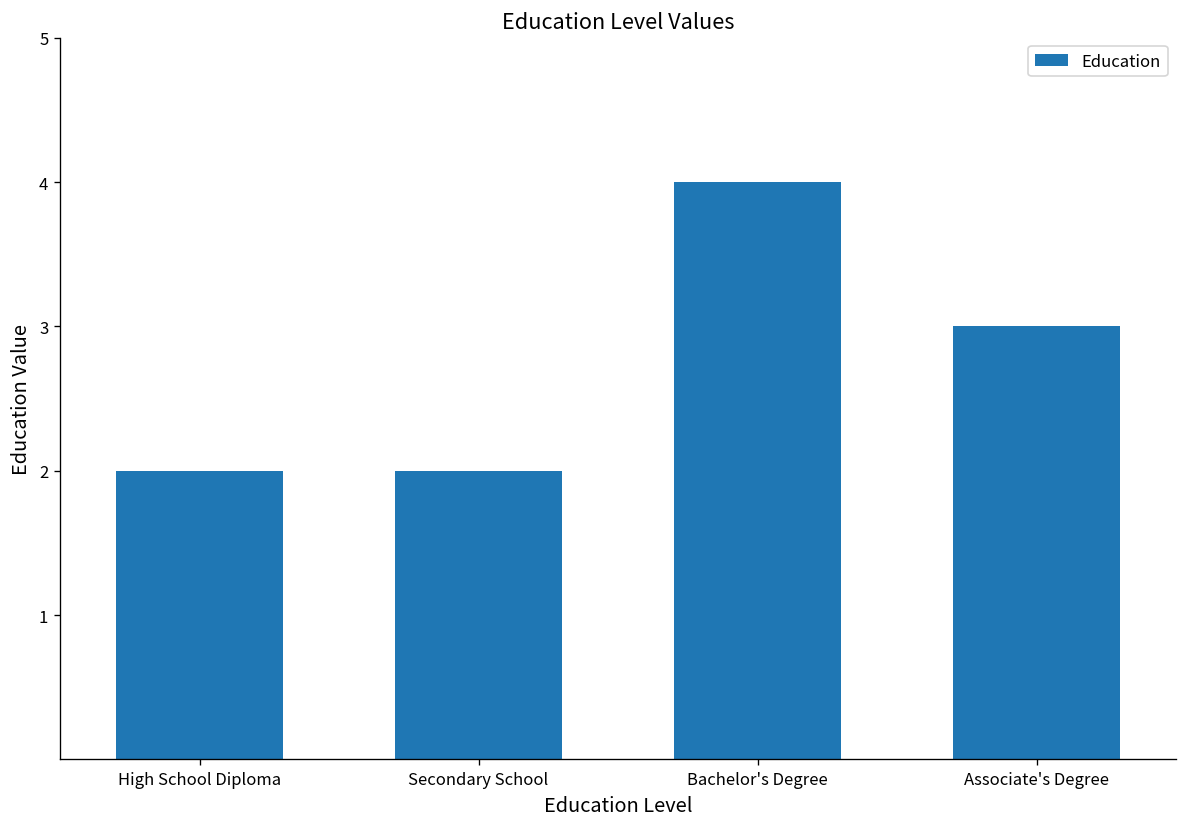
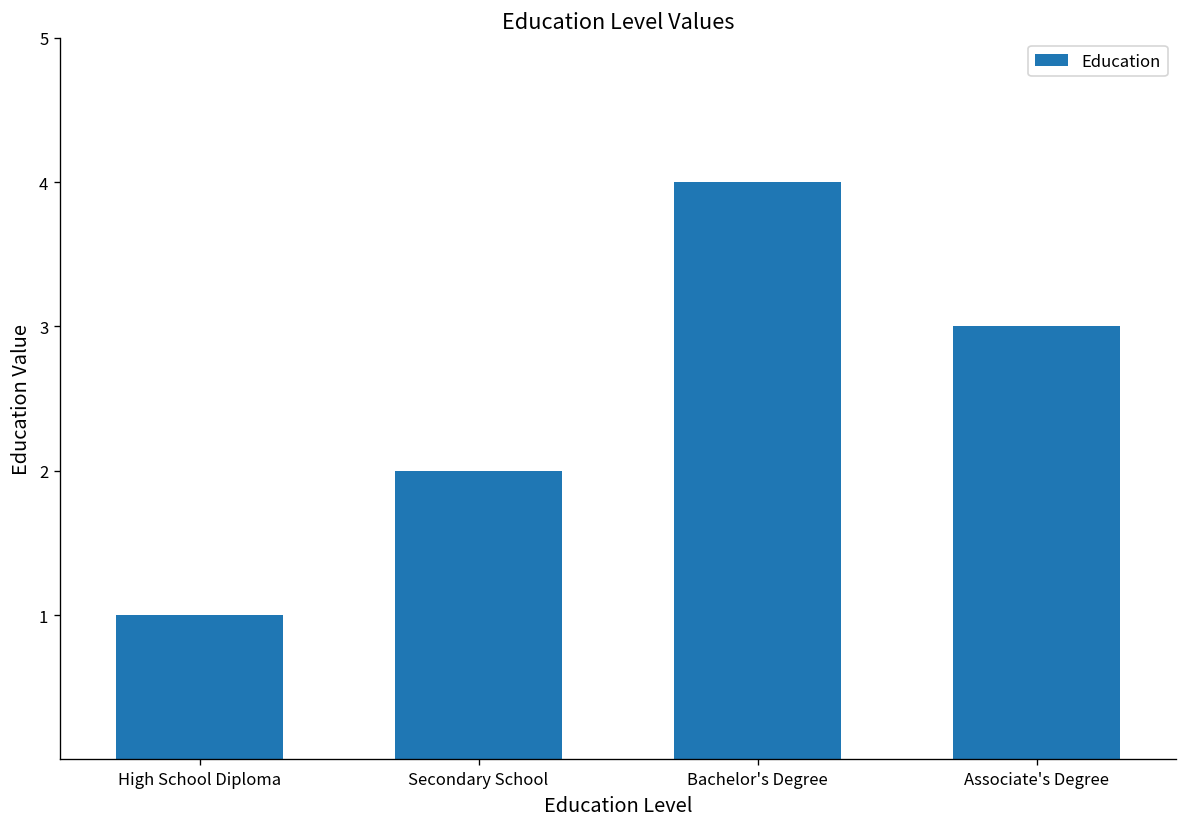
High School Diploma: 2 -> 1
